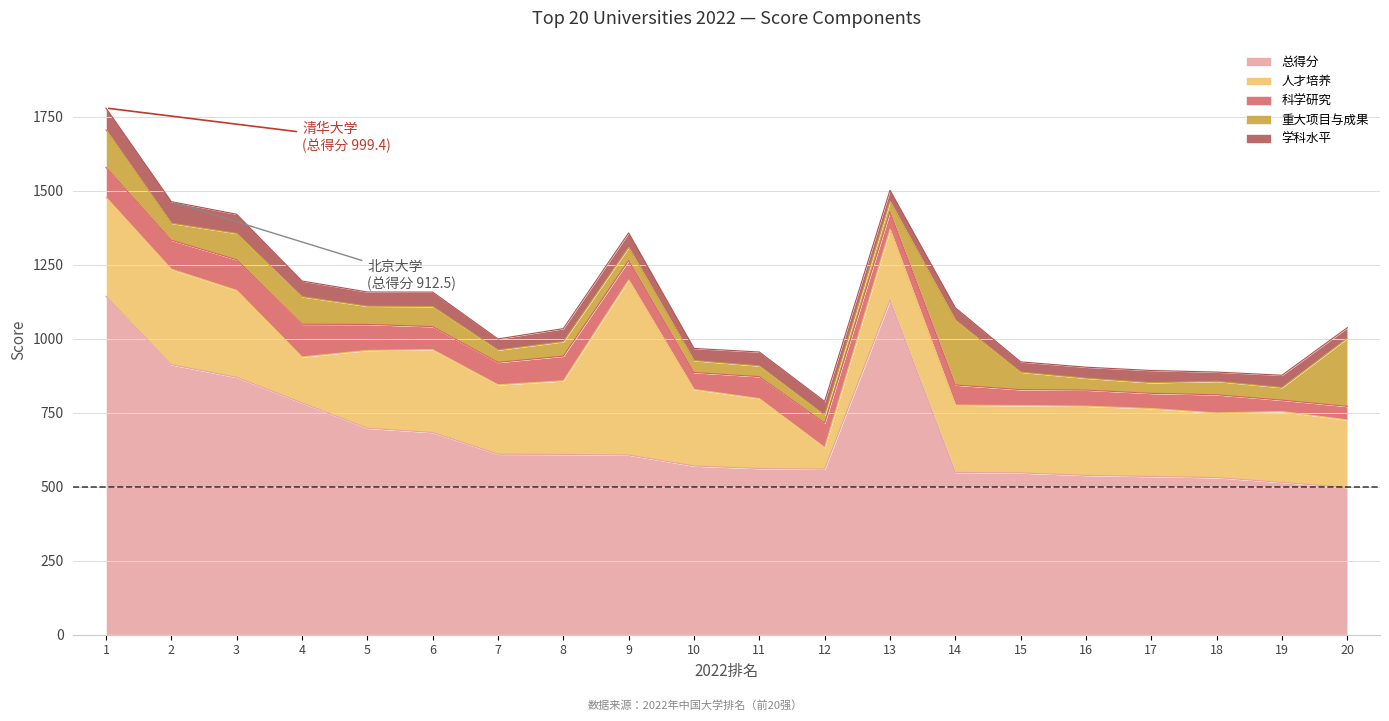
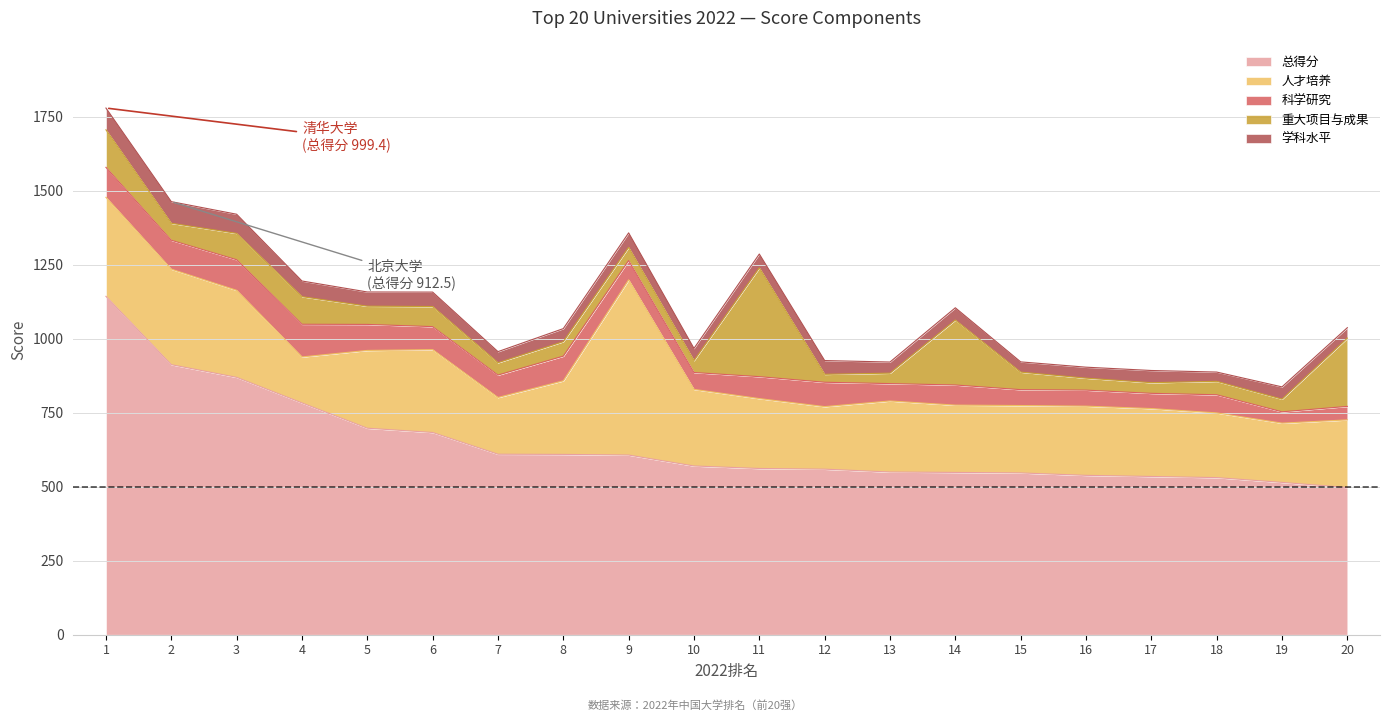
人才培养, 7: 230 -> 190
重大项目与成果, 11: 40 -> 370
人才培养, 12: 70 -> 210
总得分, 13: 1130 -> 550
人才培养, 19: 240 -> 200
